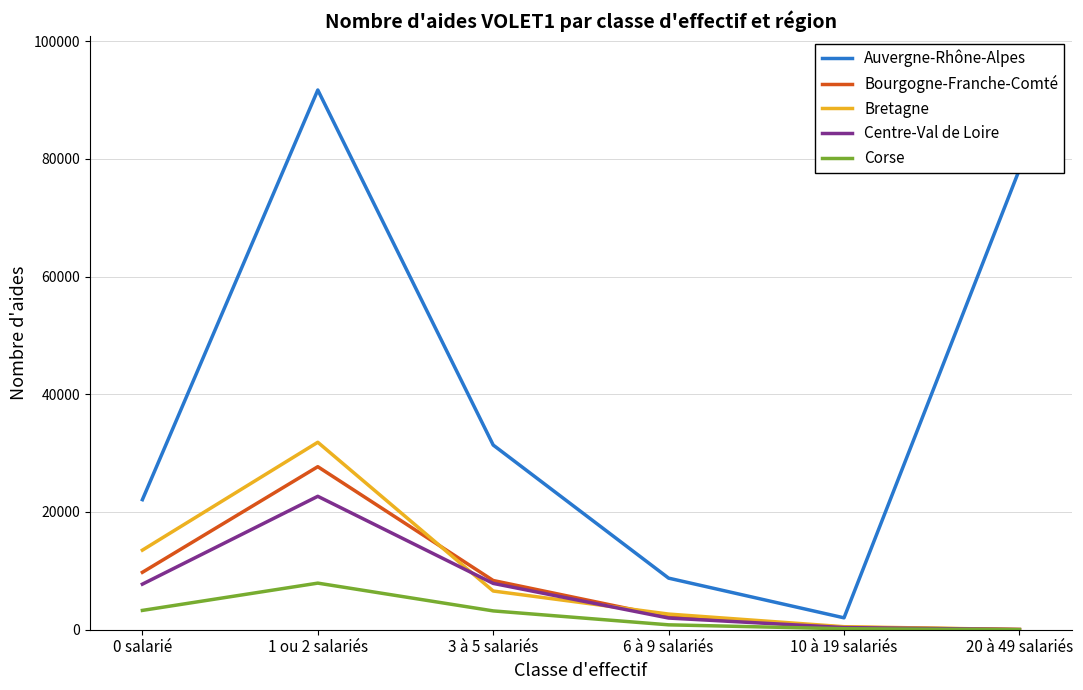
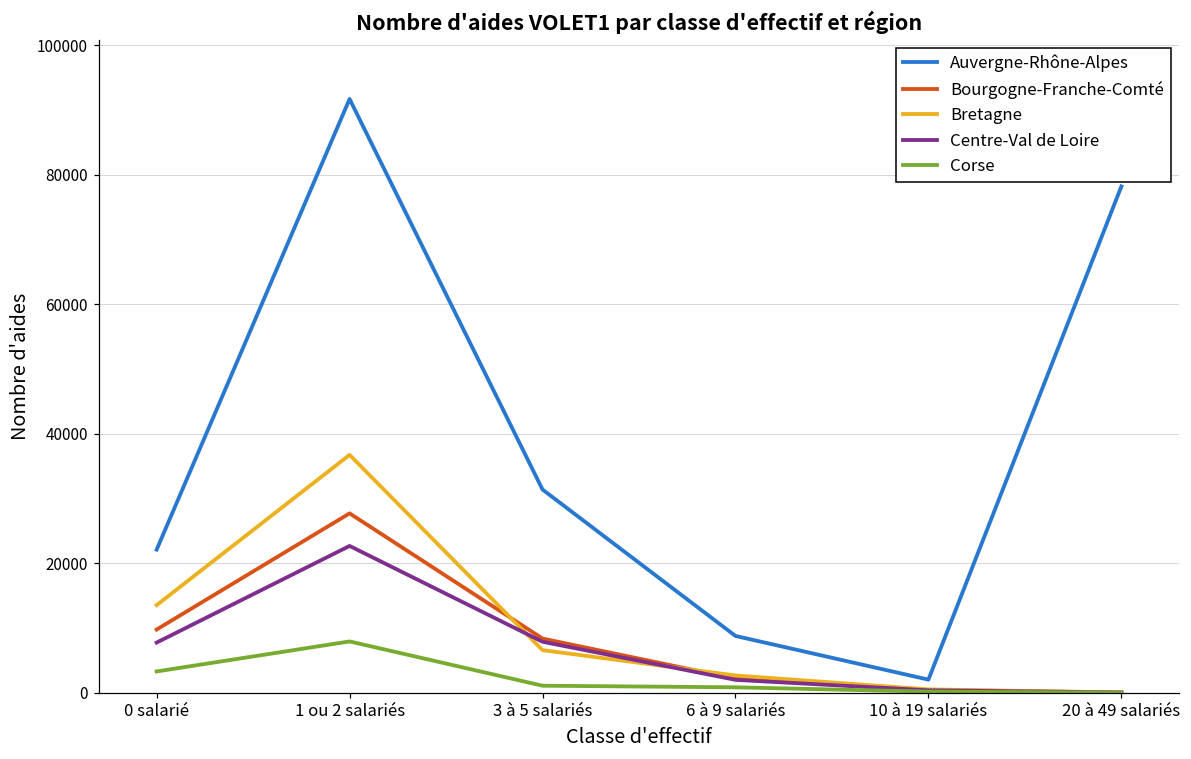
Bretagne, 1 ou 2 salariés: 32000 -> 37000
Corse, 3 à 5 salariés: 3000 -> 1000
